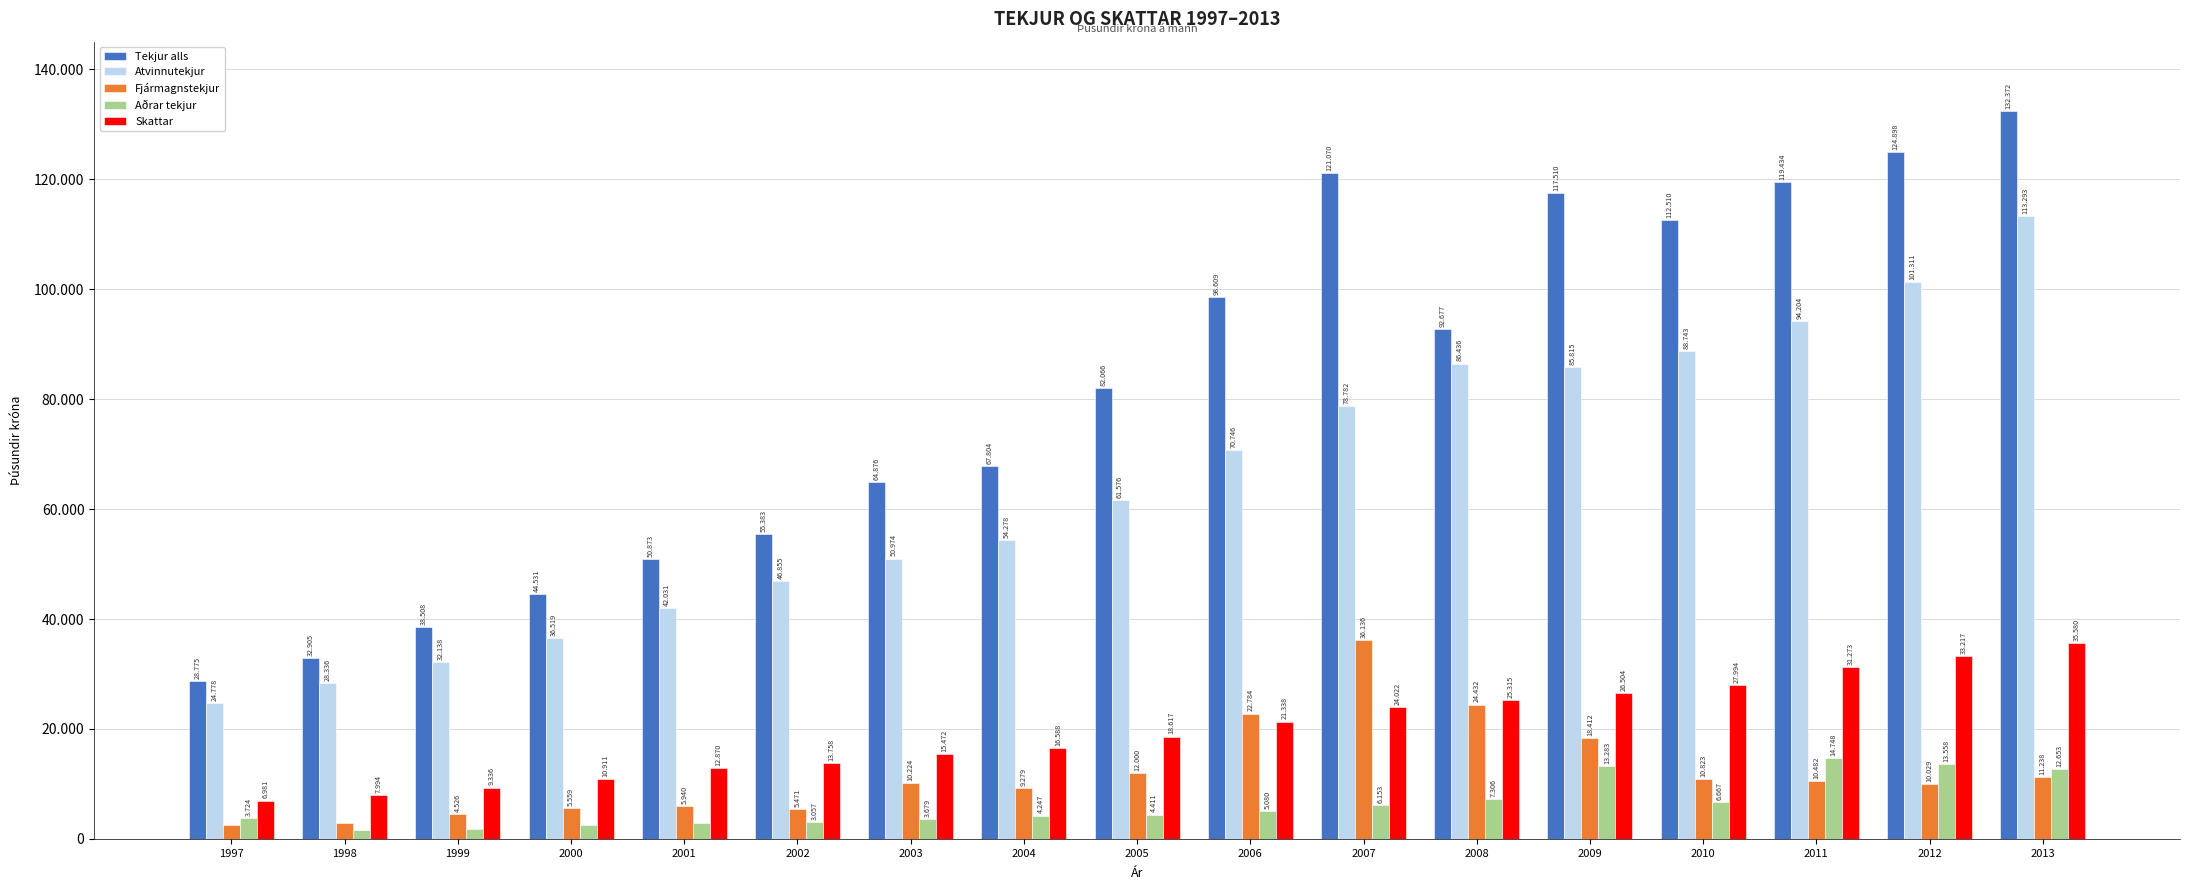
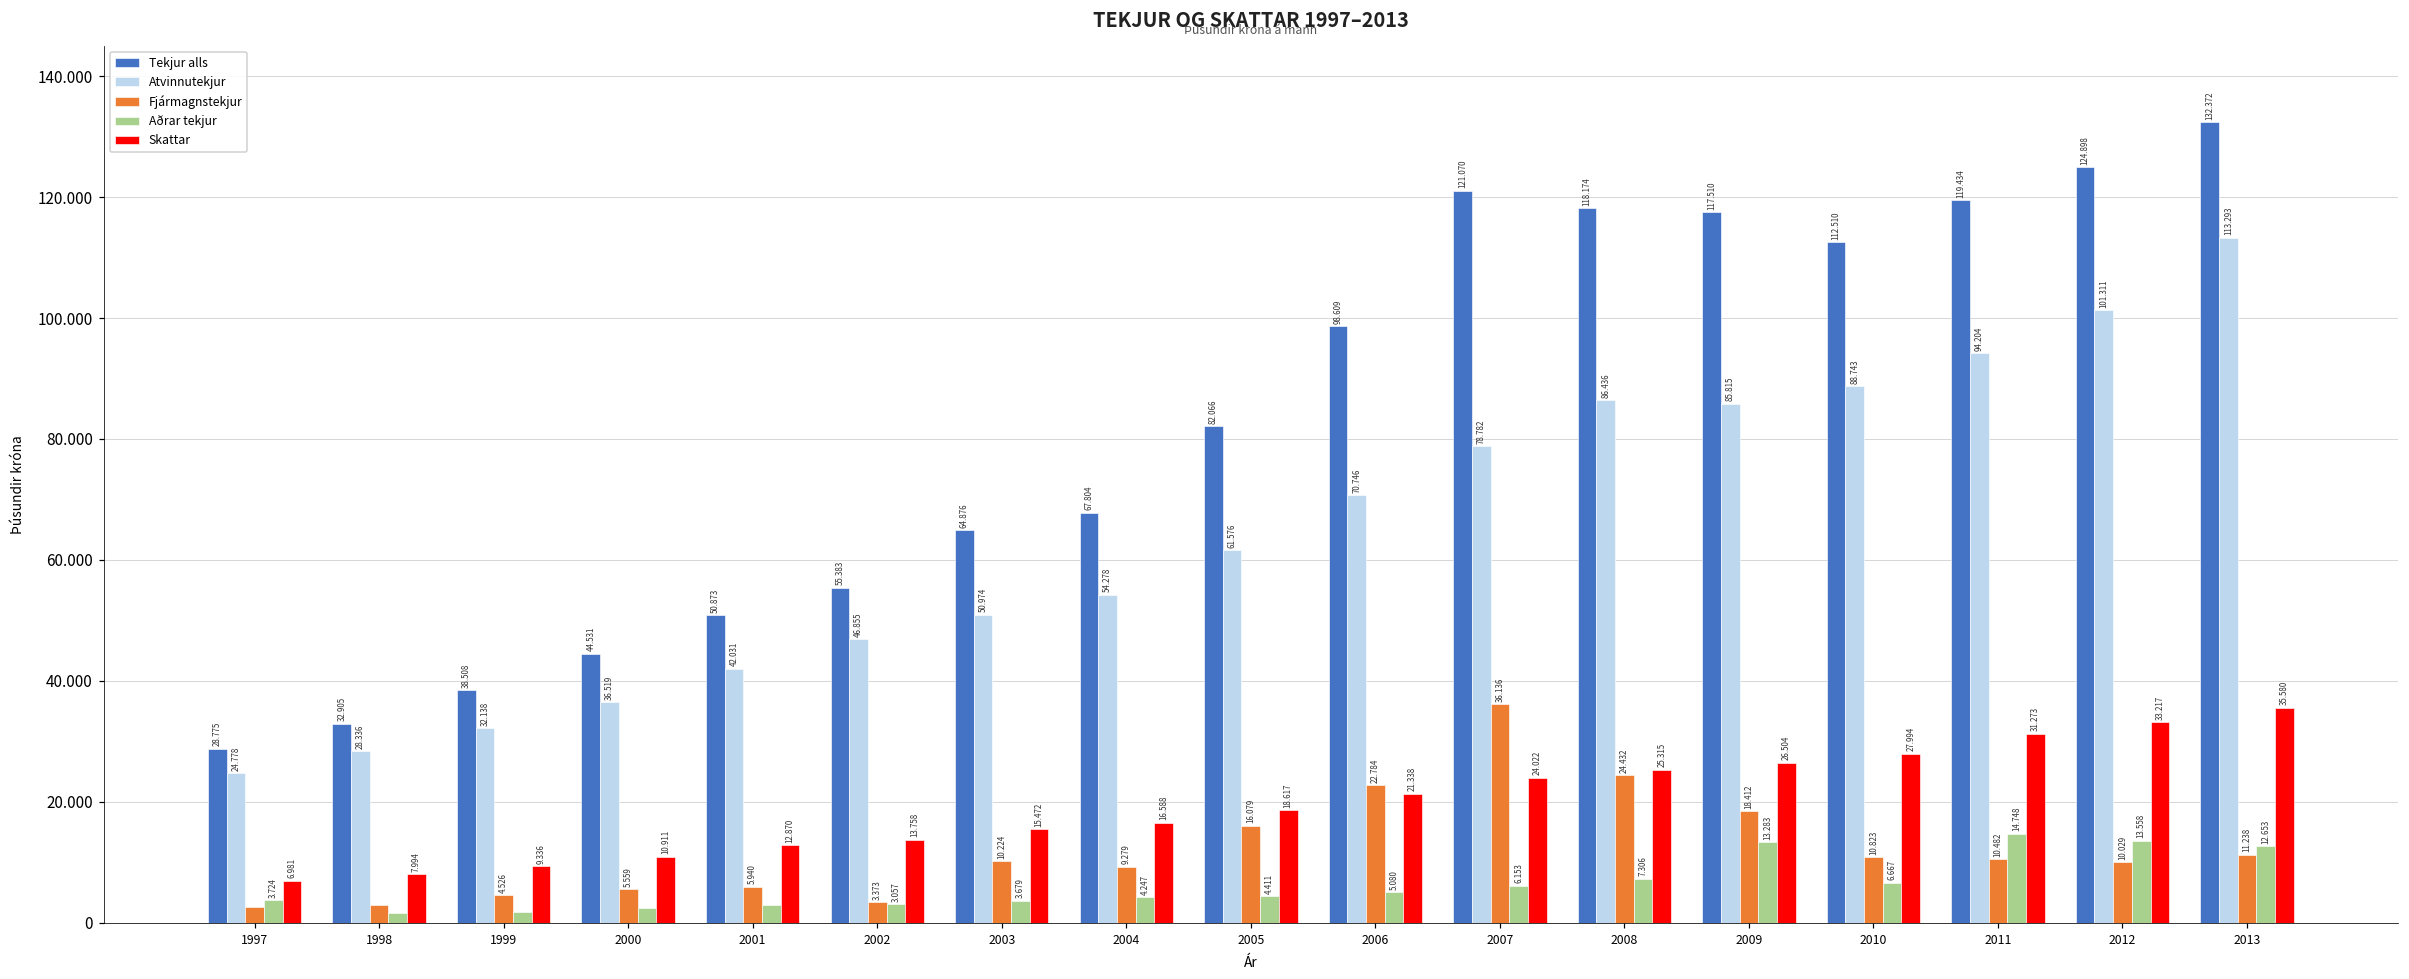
Fjármagnstekjur, 2002: 5.471 -> 3.373
Fjármagnstekjur, 2005: 12.000 -> 16.079
Tekjur alls, 2008: 92.677 -> 118.174
